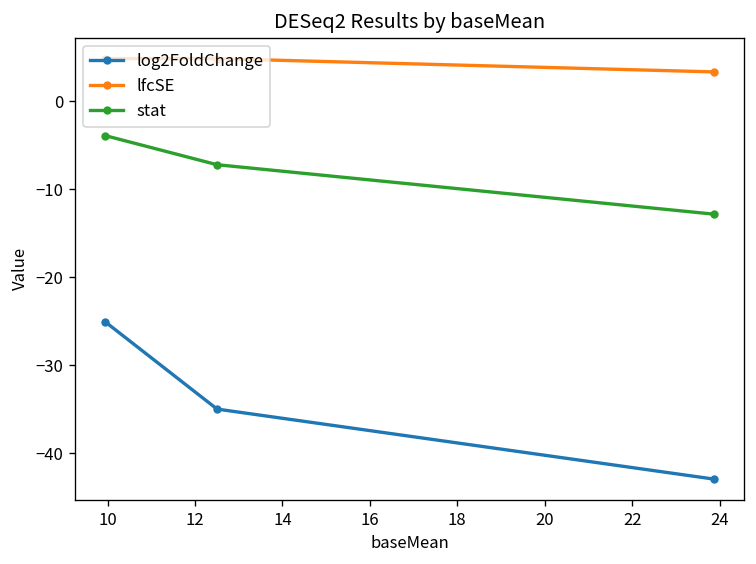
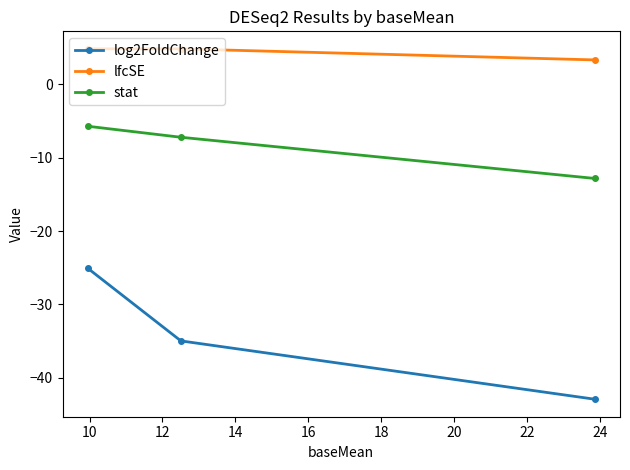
stat, 10: -4 -> -6
